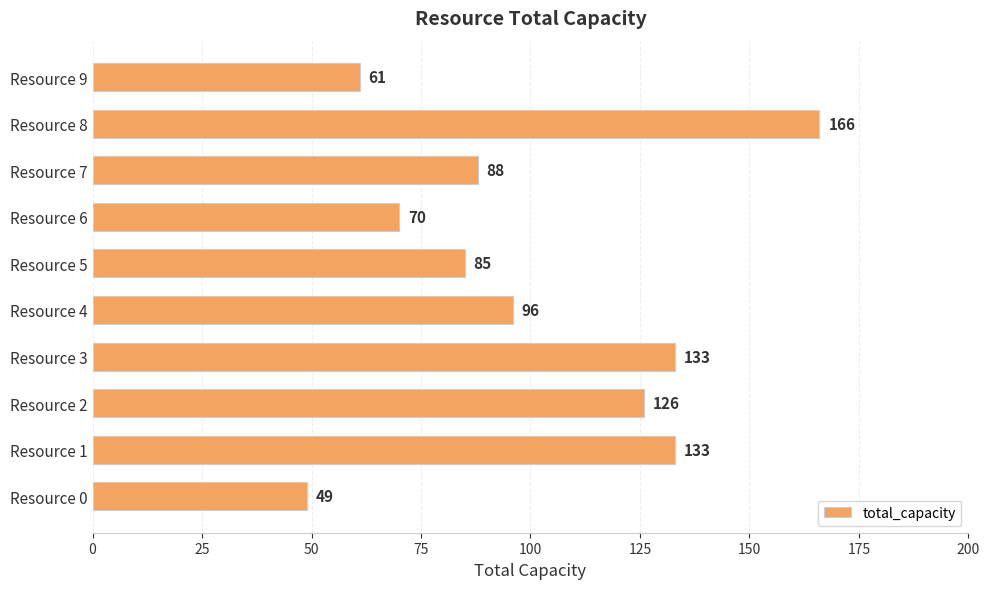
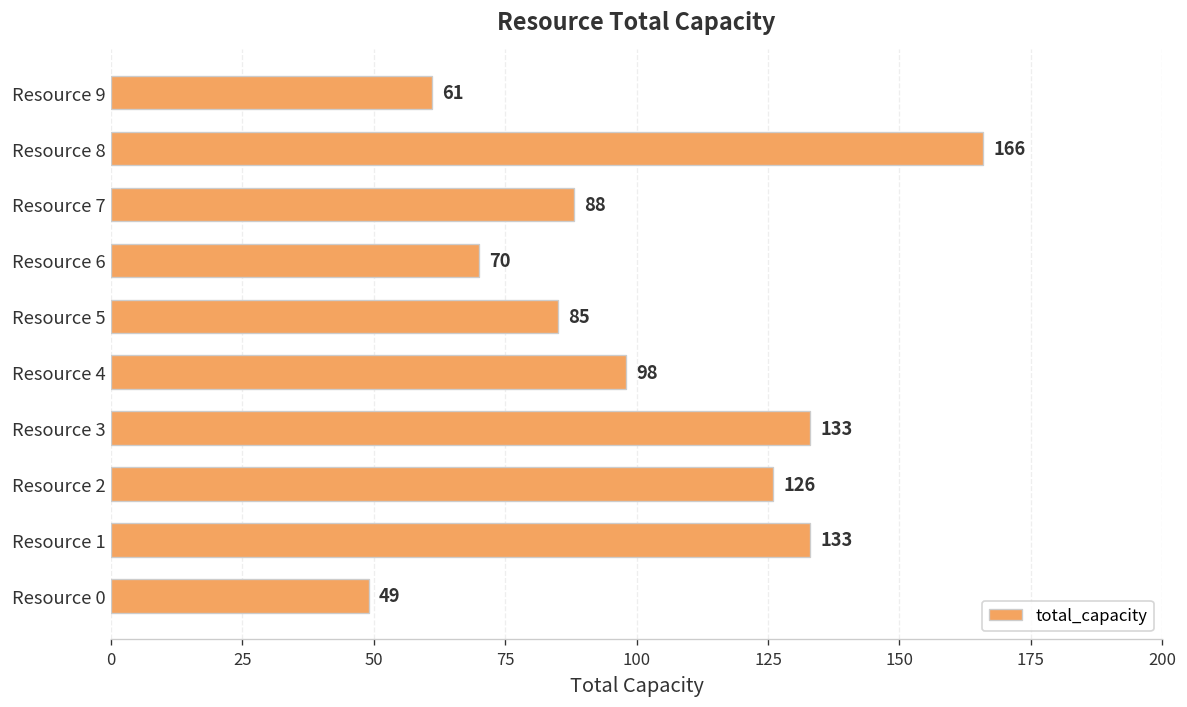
Resource 4: 96 -> 98
